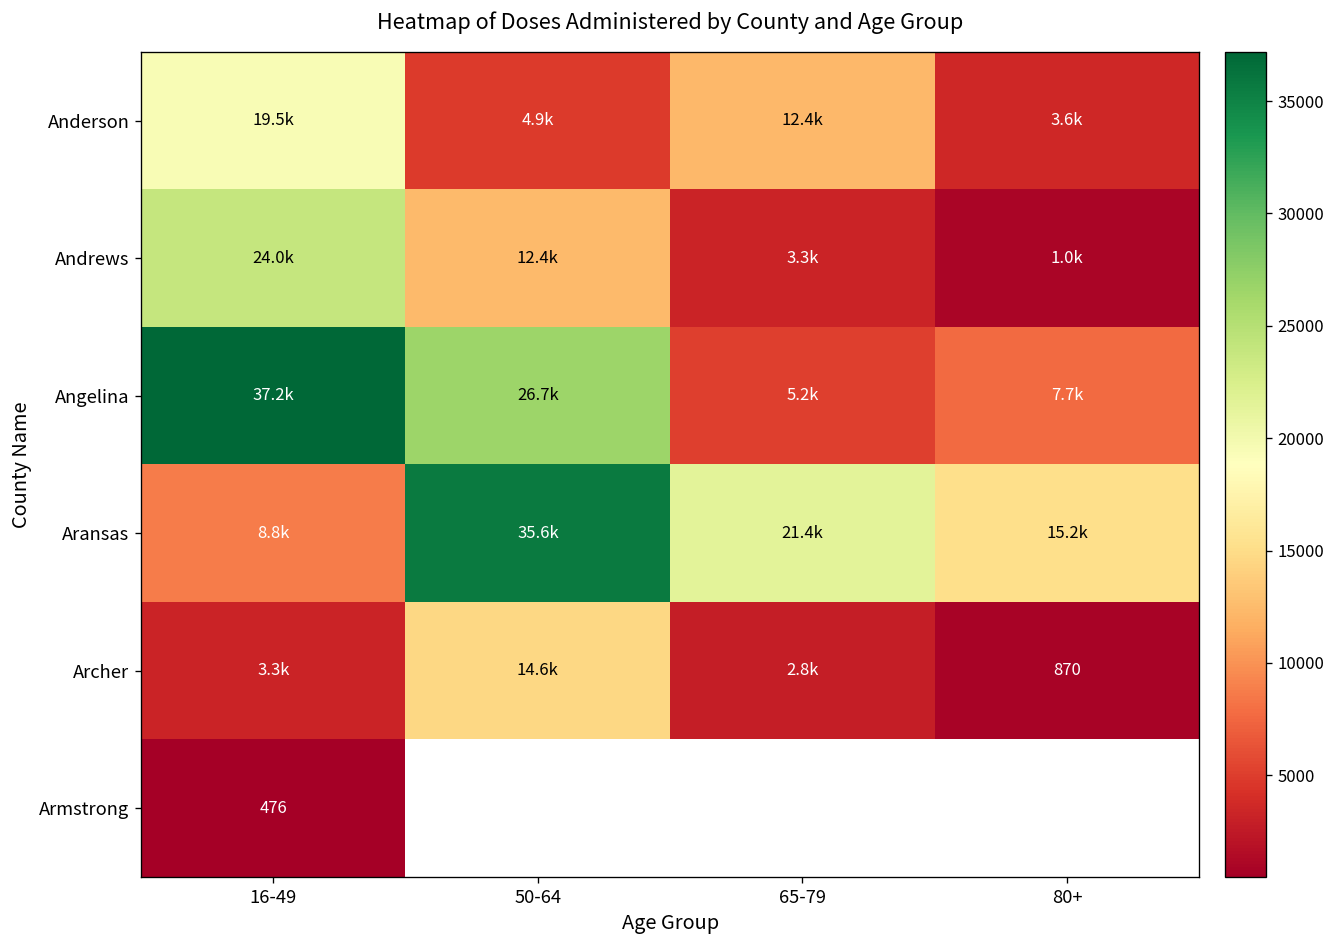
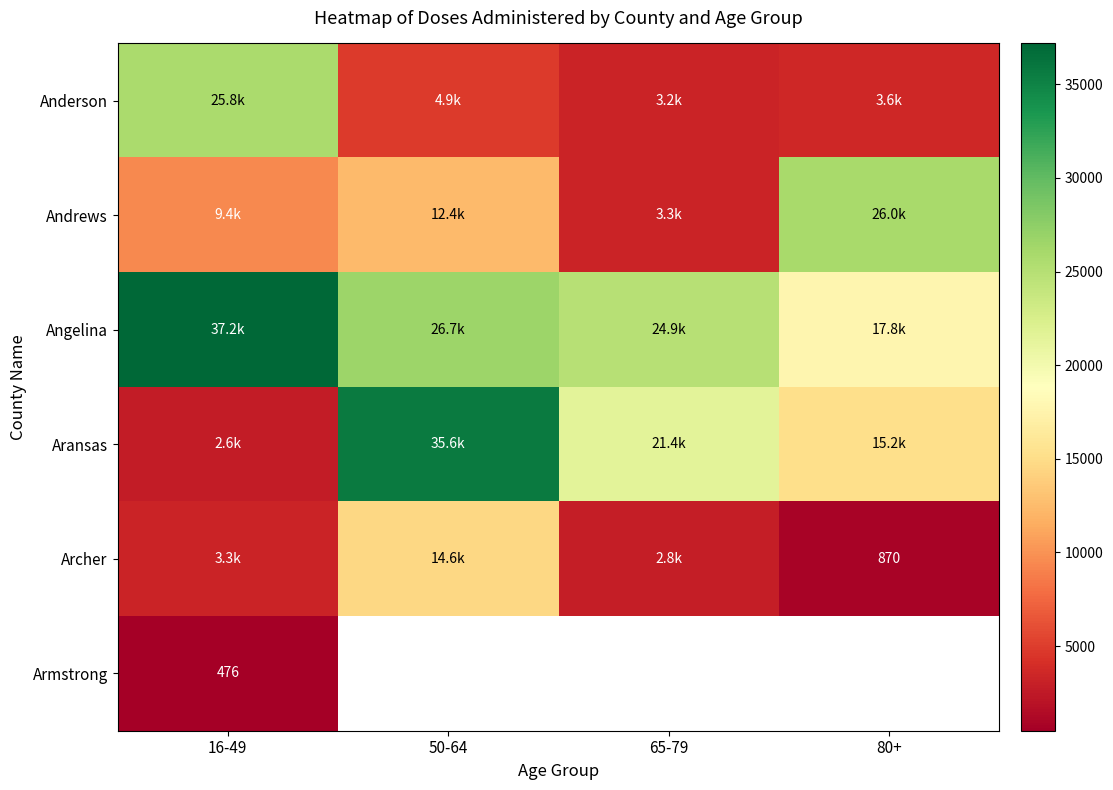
Anderson, 16-49: 19.5k -> 25.8k
Anderson, 65-79: 12.4k -> 3.2k
Andrews, 16-49: 24.0k -> 9.4k
Andrews, 80+: 1.0k -> 26.0k
Angelina, 65-79: 5.2k -> 24.9k
Angelina, 80+: 7.7k -> 17.8k
Aransas, 16-49: 8.8k -> 2.6k
